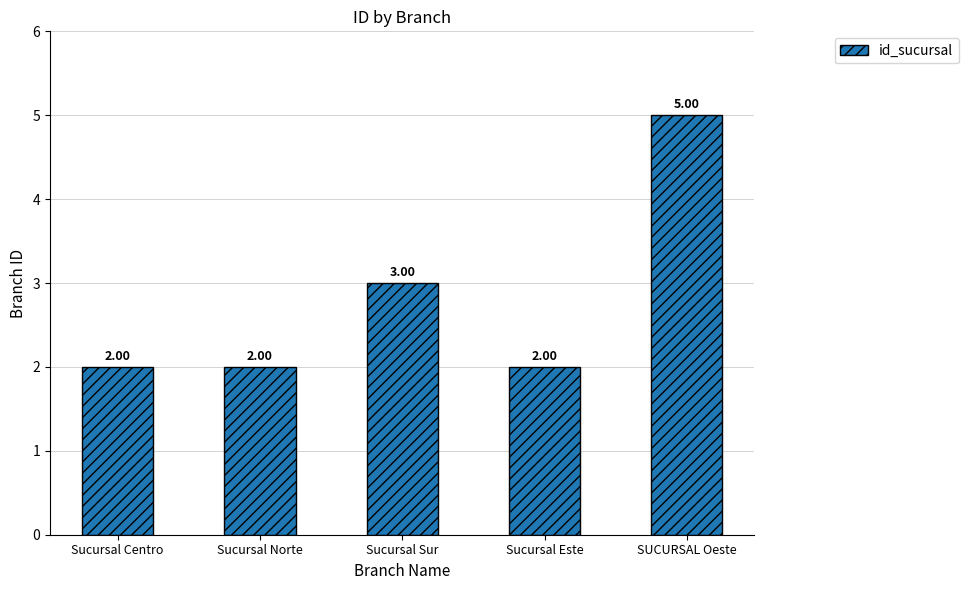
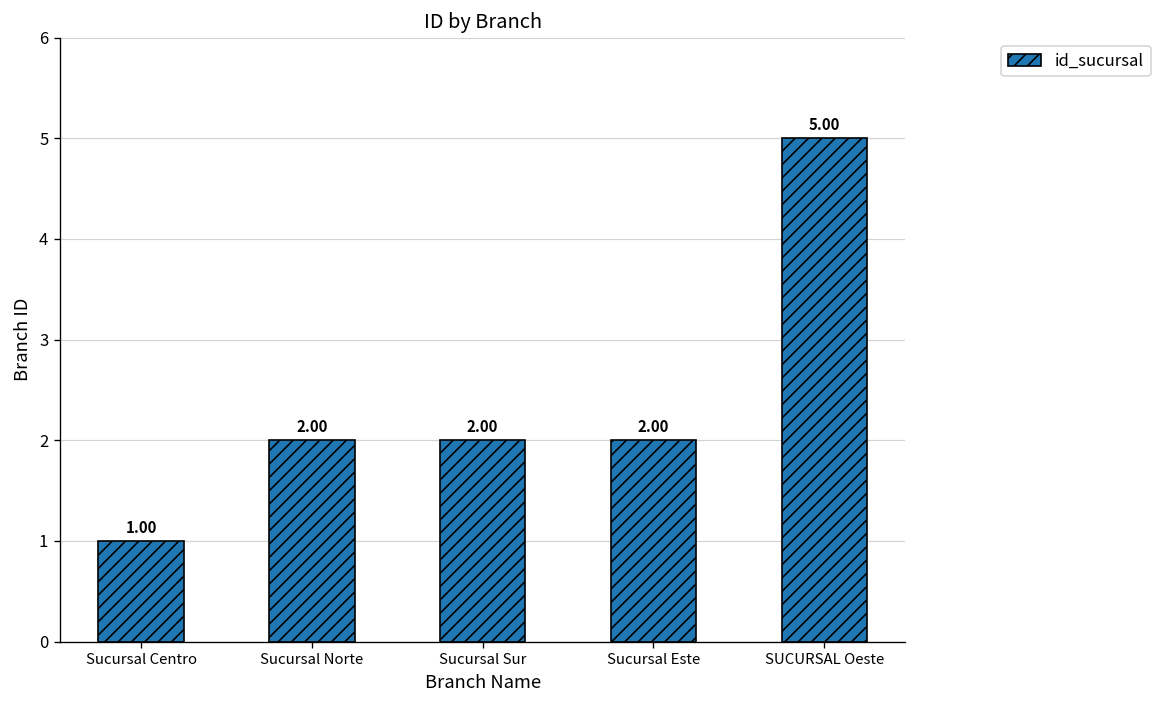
Sucursal Centro: 2.00 -> 1.00
Sucursal Sur: 3.00 -> 2.00
